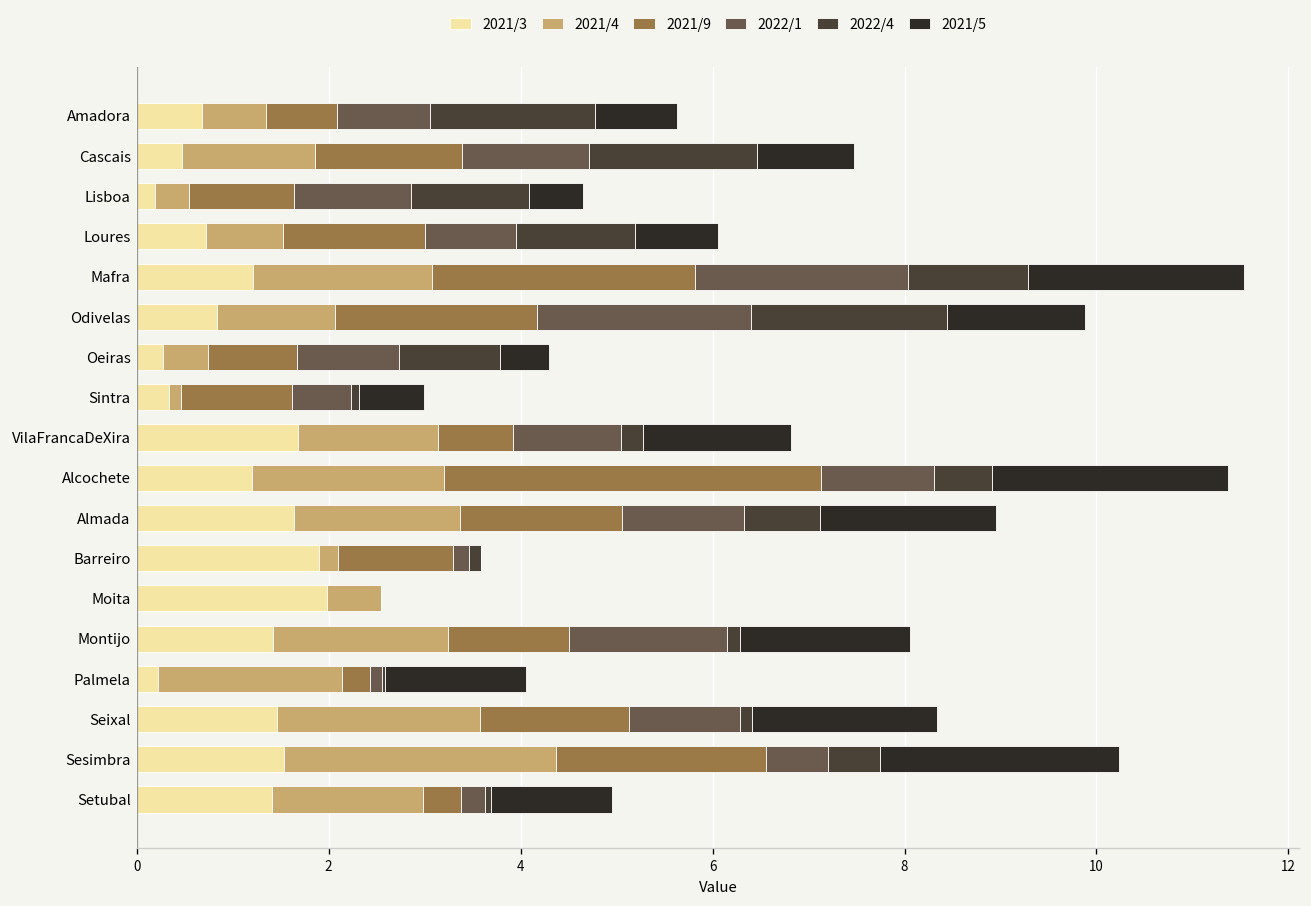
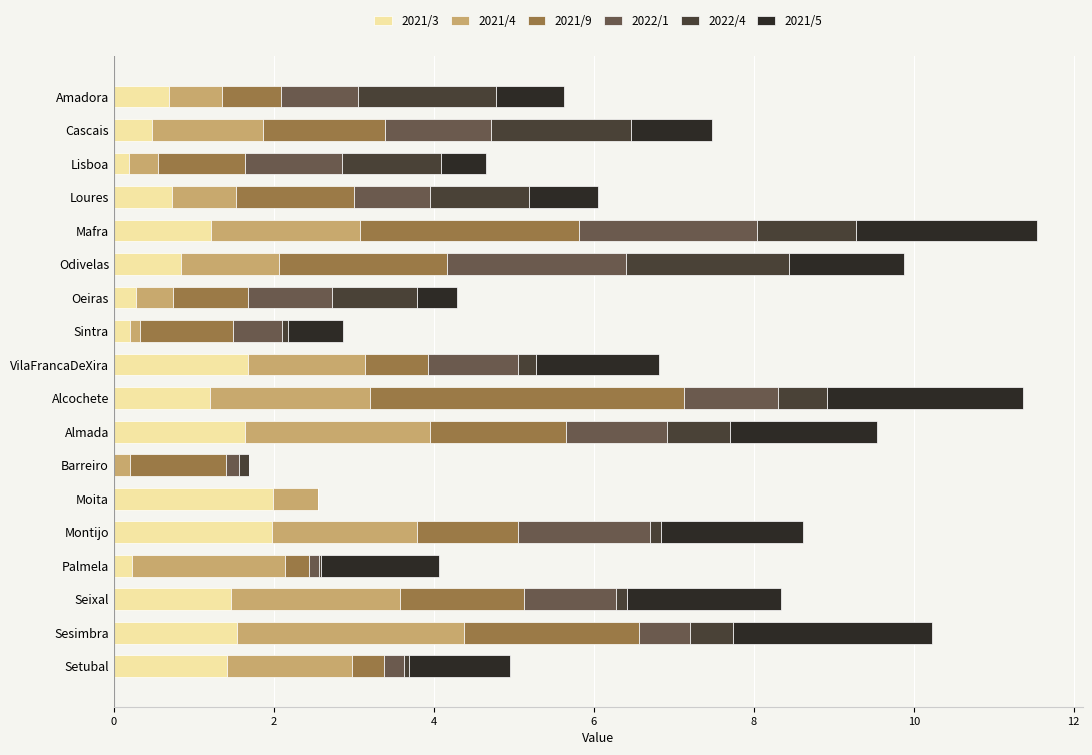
2021/3, Sintra: 0.3 -> 0.2
2021/4, Almada: 1.7 -> 2.3
2021/3, Barreiro: 1.9 -> 0.0
2021/3, Montijo: 1.4 -> 2.0
